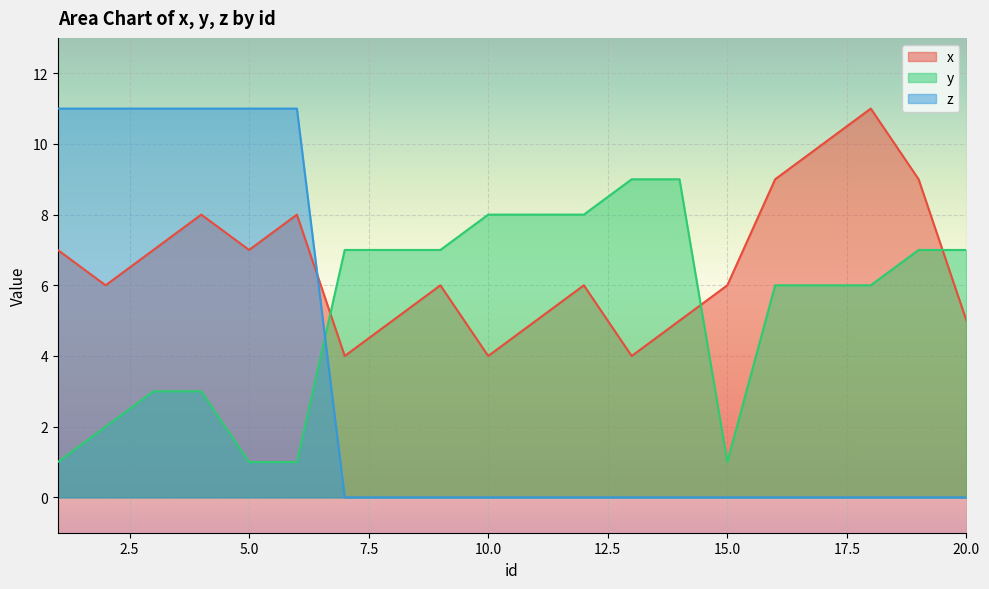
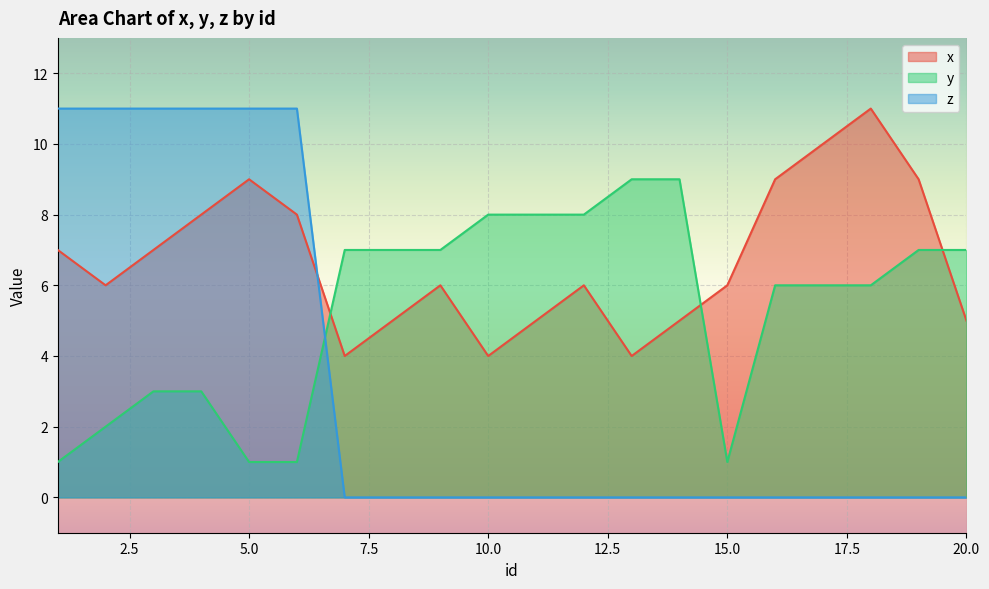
x, 5.0: 7 -> 9
